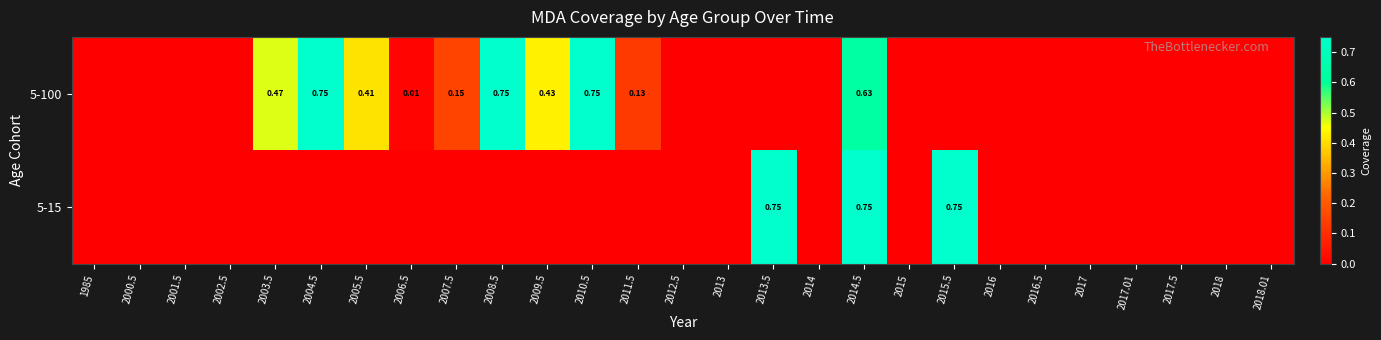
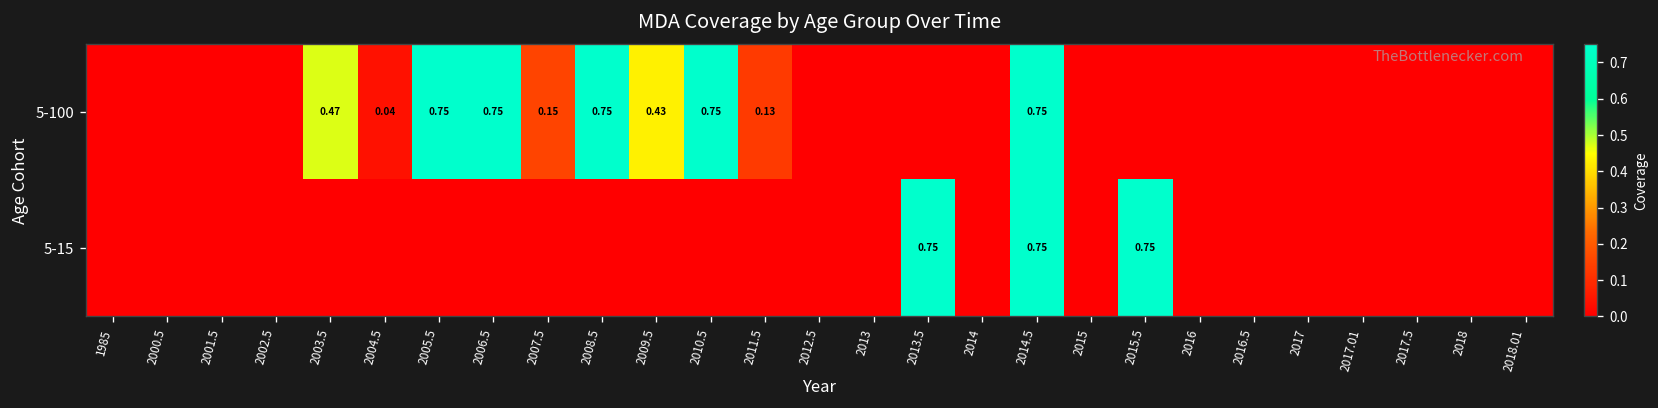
5-100, 2004.5: 0.75 -> 0.04
5-100, 2005.5: 0.41 -> 0.75
5-100, 2006.5: 0.01 -> 0.75
5-100, 2014.5: 0.63 -> 0.75
